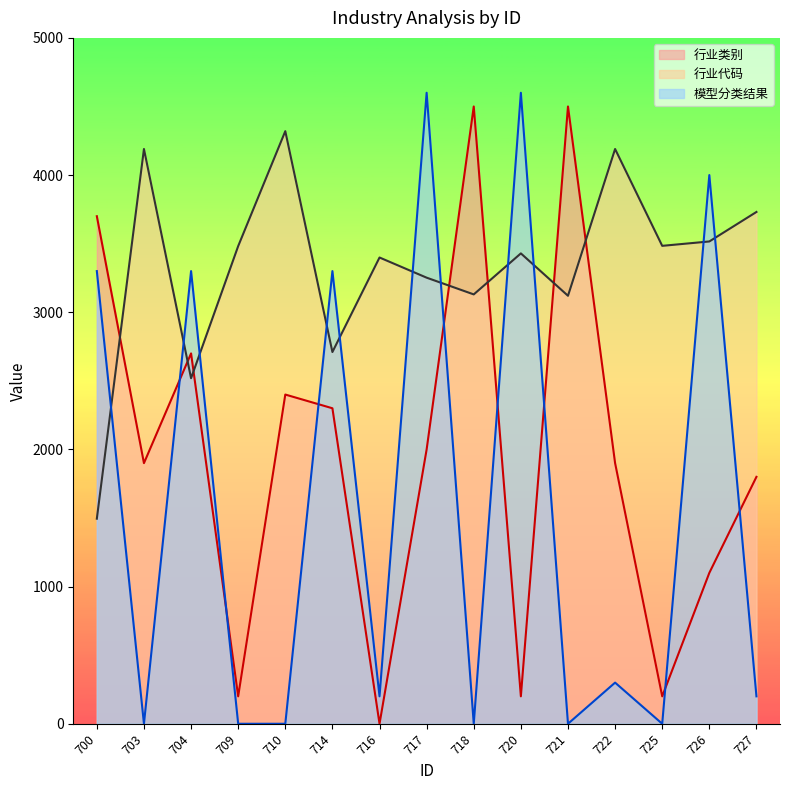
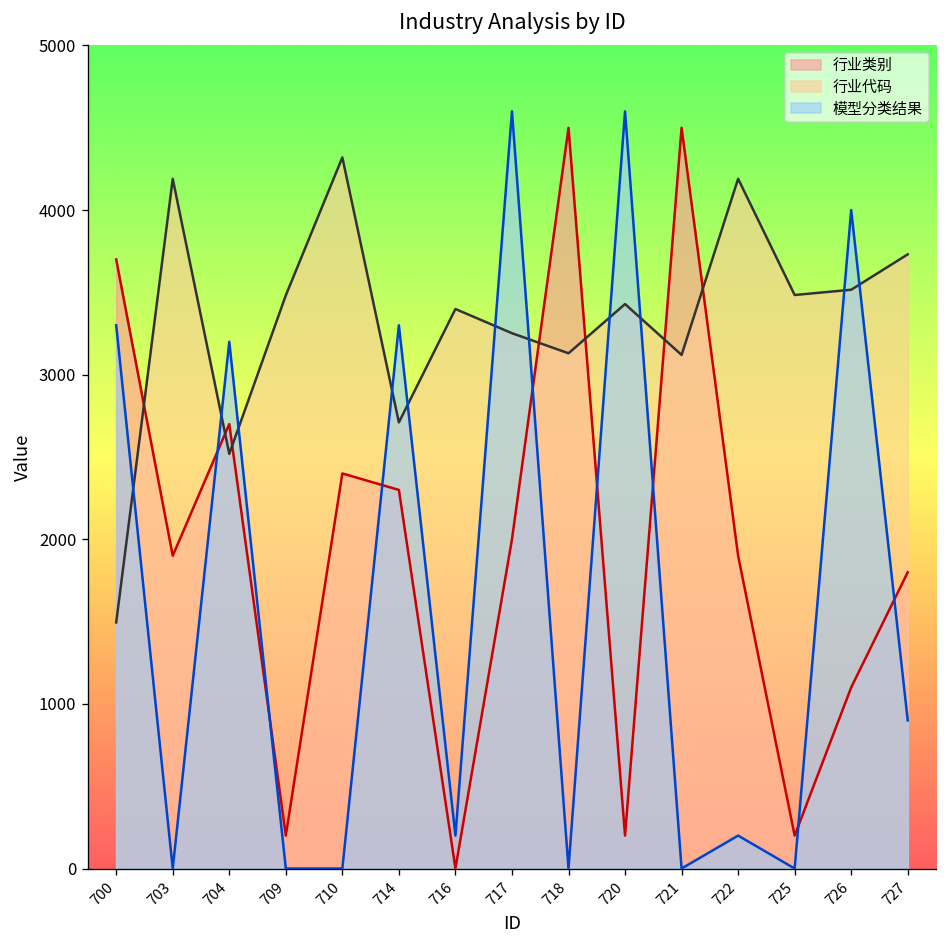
模型分类结果, 704: 3300 -> 3200
模型分类结果, 722: 300 -> 200
模型分类结果, 727: 200 -> 900
